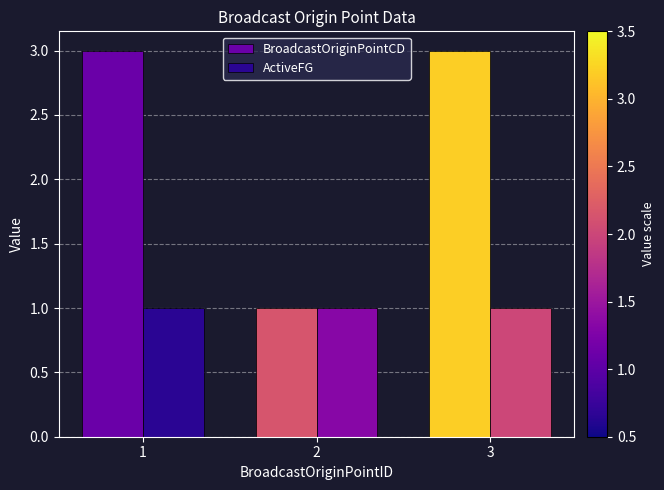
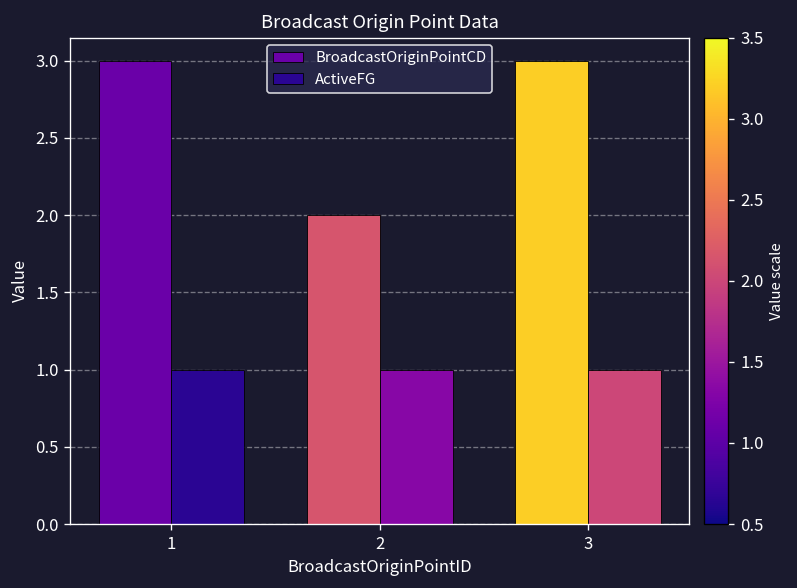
BroadcastOriginPointCD, 2: 1 -> 2
